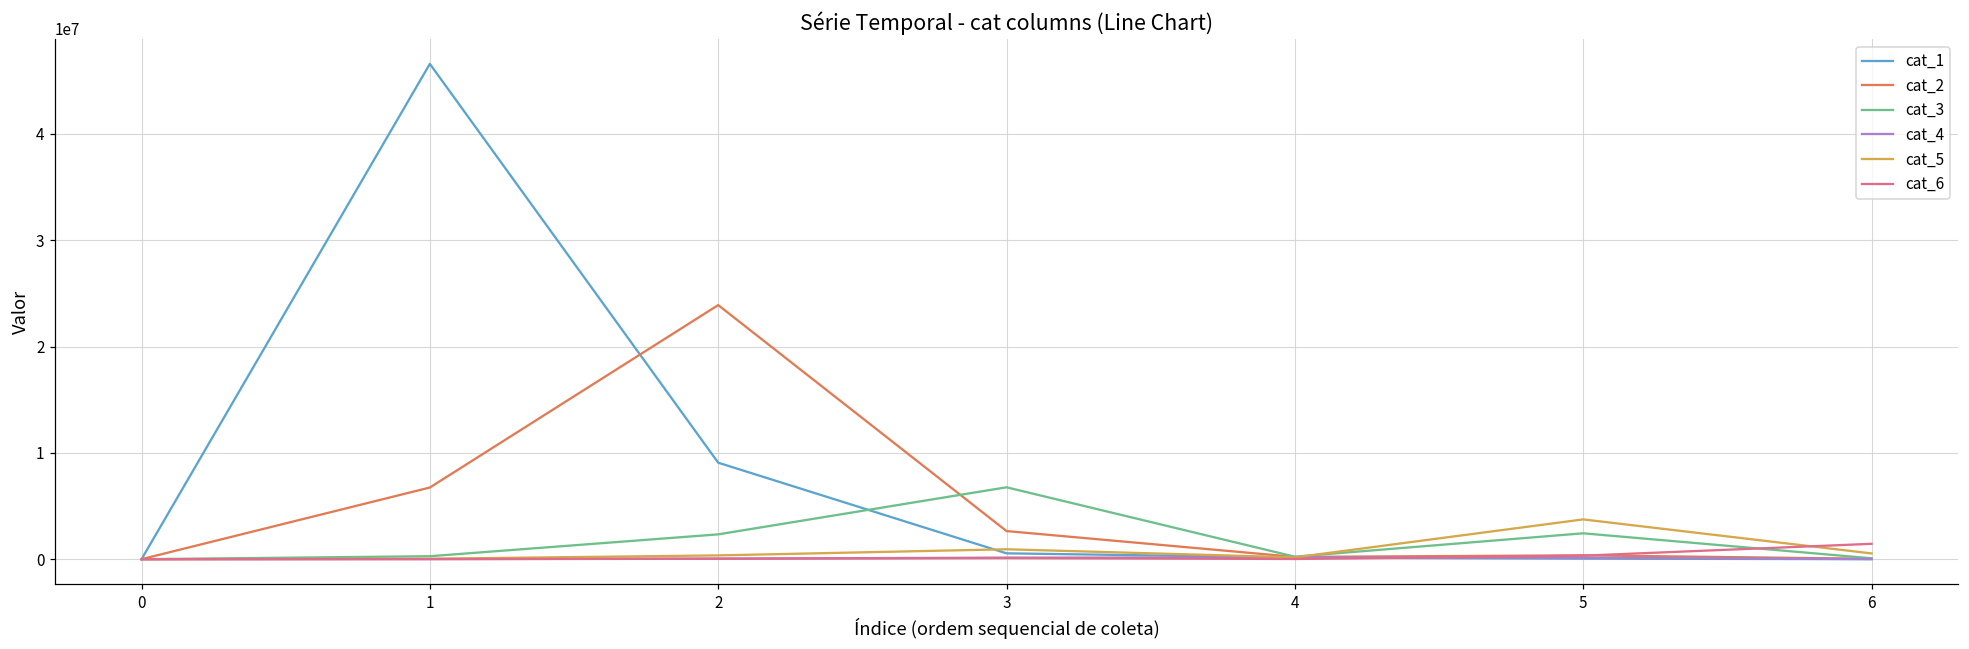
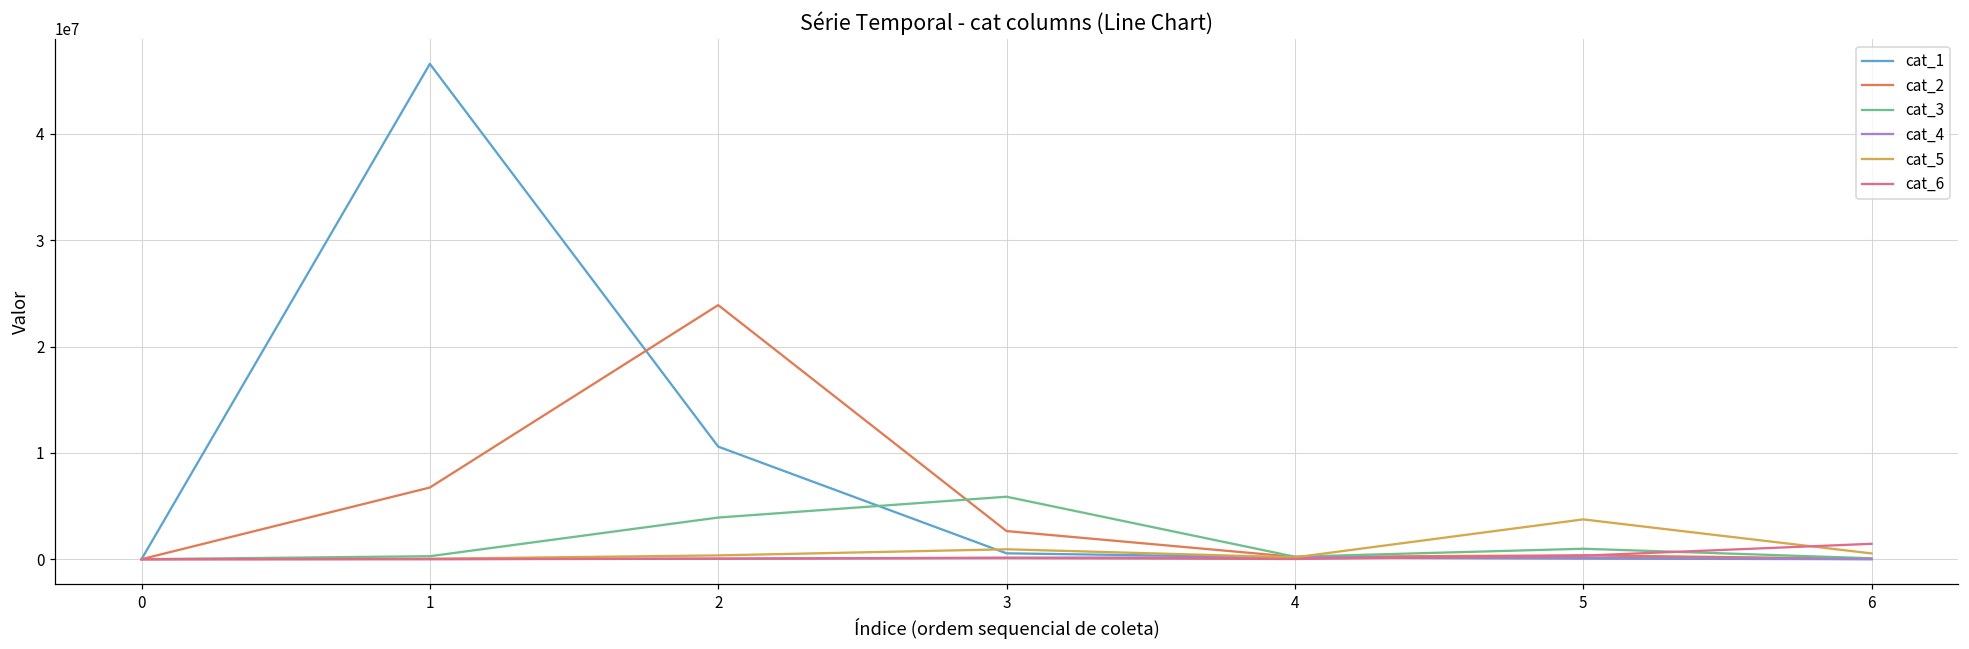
cat_1, 2: 9000000 -> 11000000
cat_3, 2: 2000000 -> 4000000
cat_3, 3: 7000000 -> 6000000
cat_3, 5: 2000000 -> 1000000
